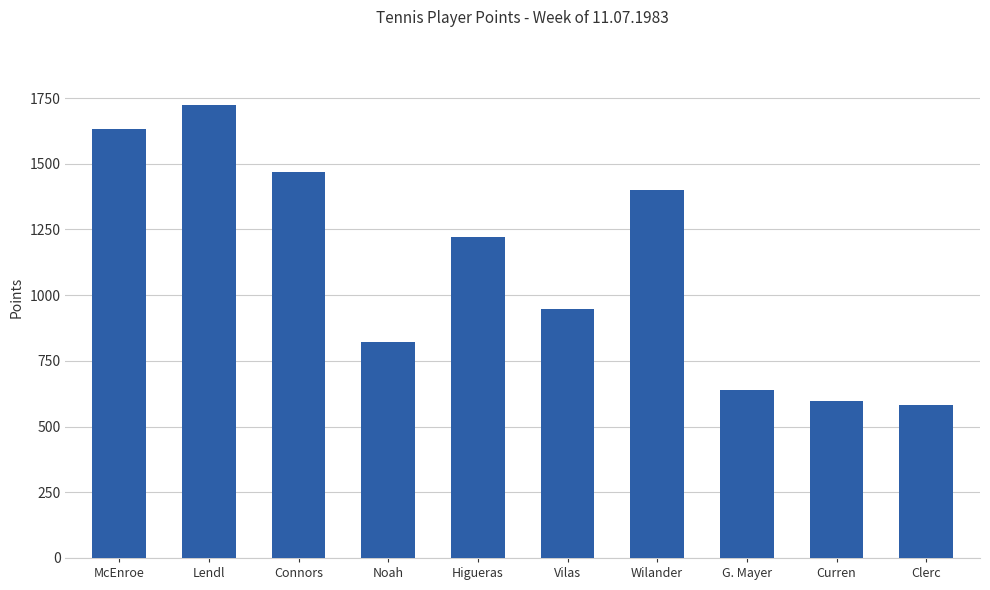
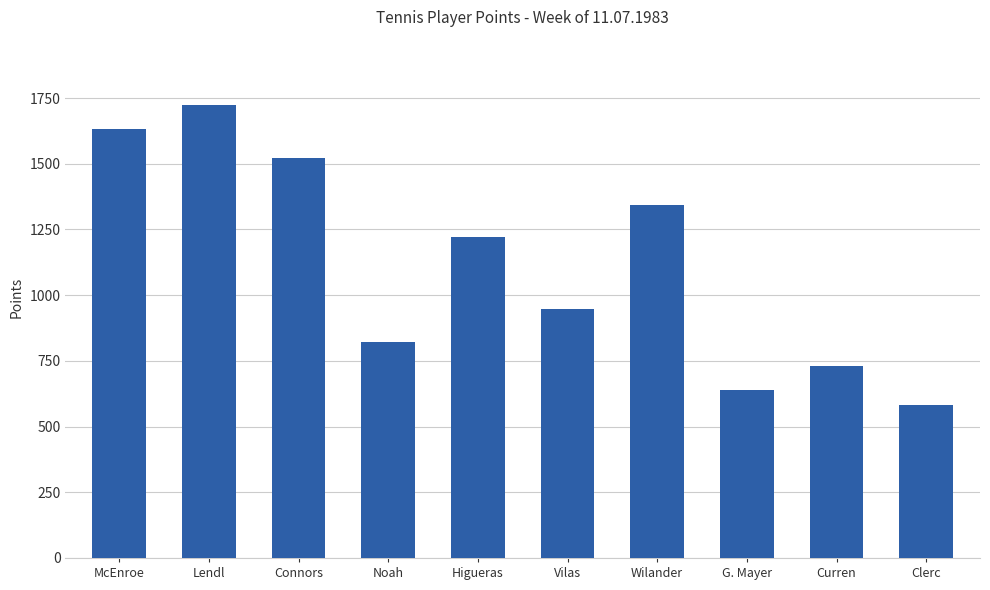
Connors: 1470 -> 1520
Wilander: 1400 -> 1340
Curren: 600 -> 730
